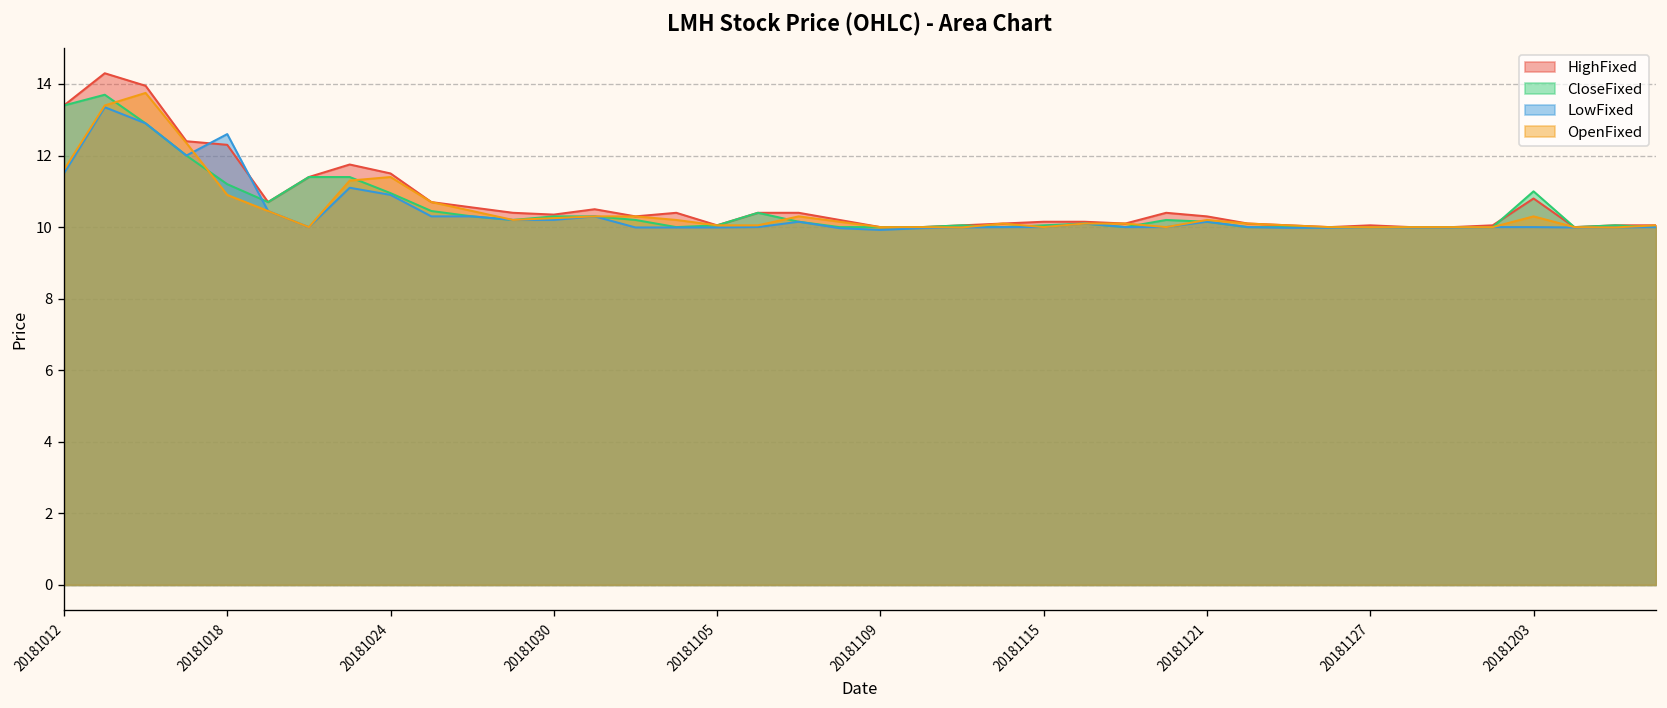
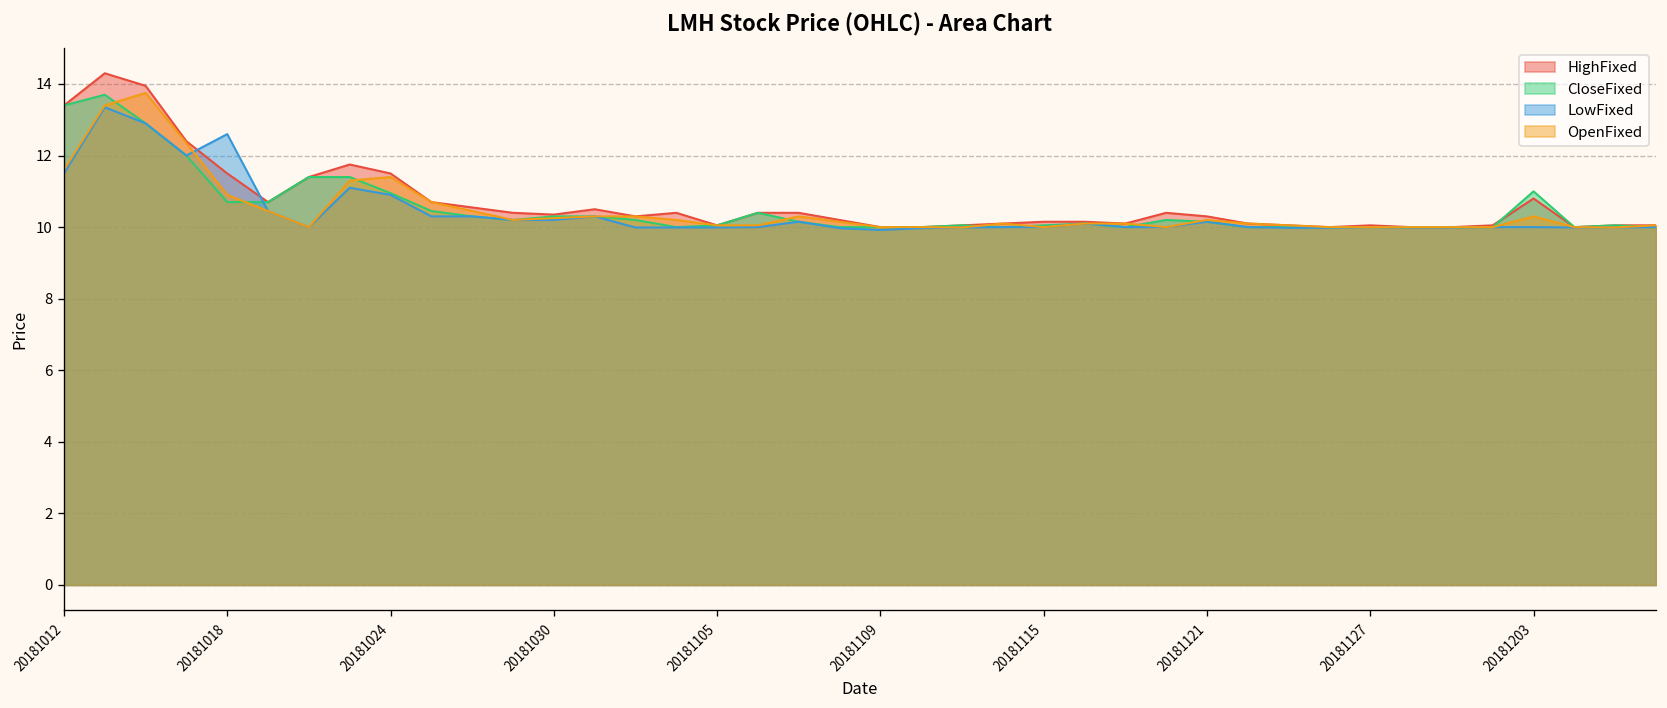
HighFixed, 20181018: 12.3 -> 11.5
CloseFixed, 20181018: 11.2 -> 10.7
